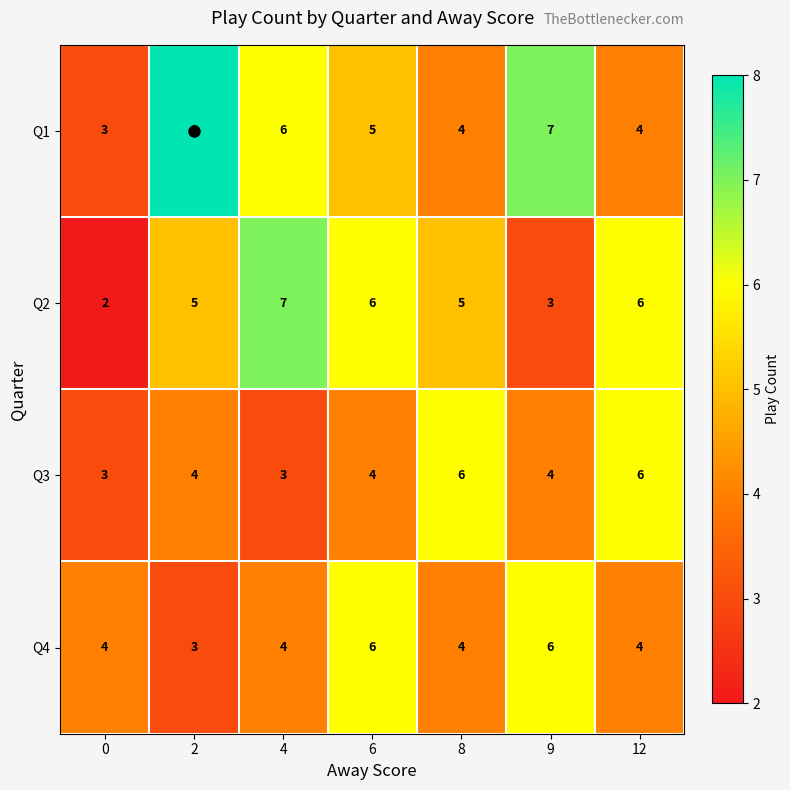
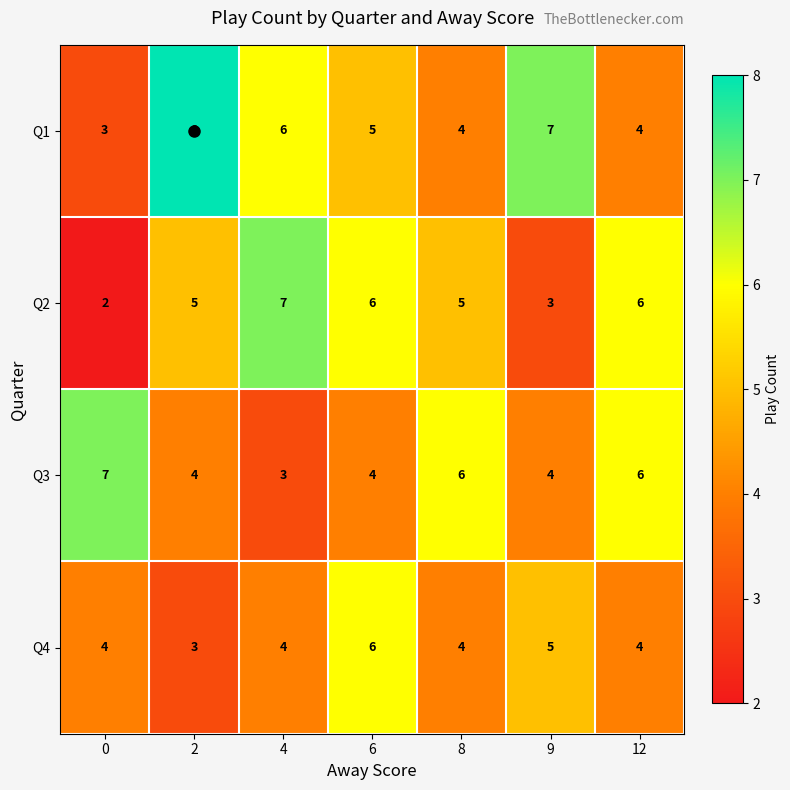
Q3, 0: 3 -> 7
Q4, 9: 6 -> 5
